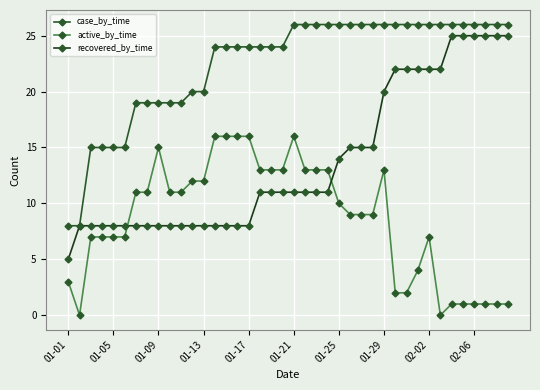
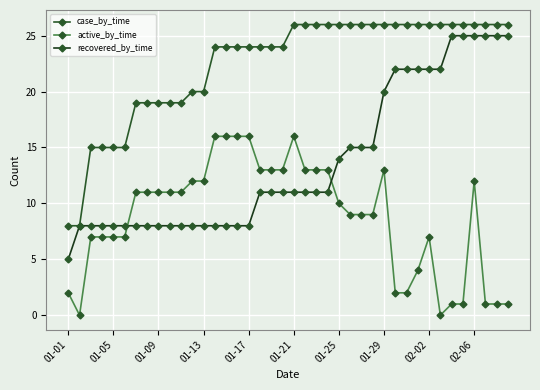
active_by_time, 01-01: 3 -> 2
active_by_time, 01-09: 15 -> 11
active_by_time, 02-06: 1 -> 12
